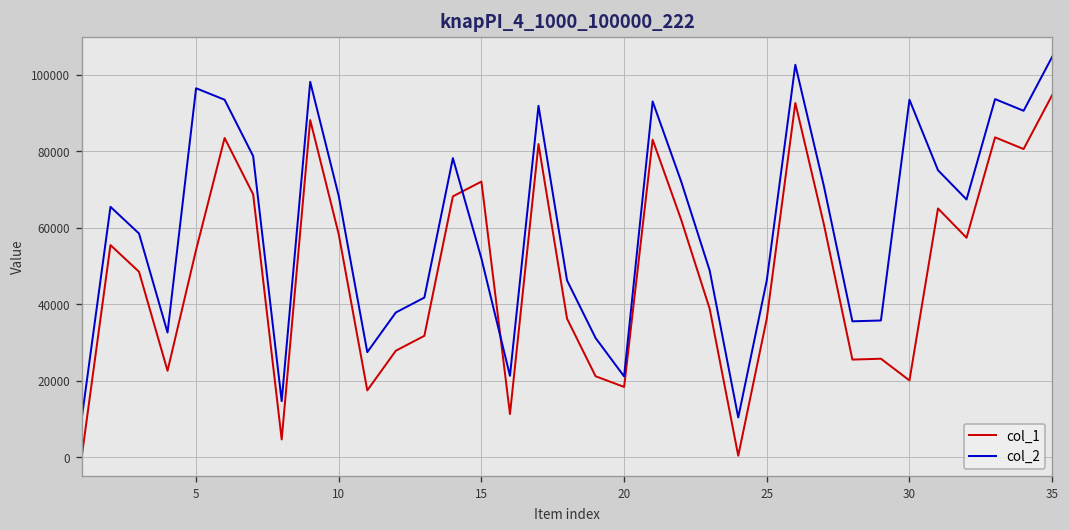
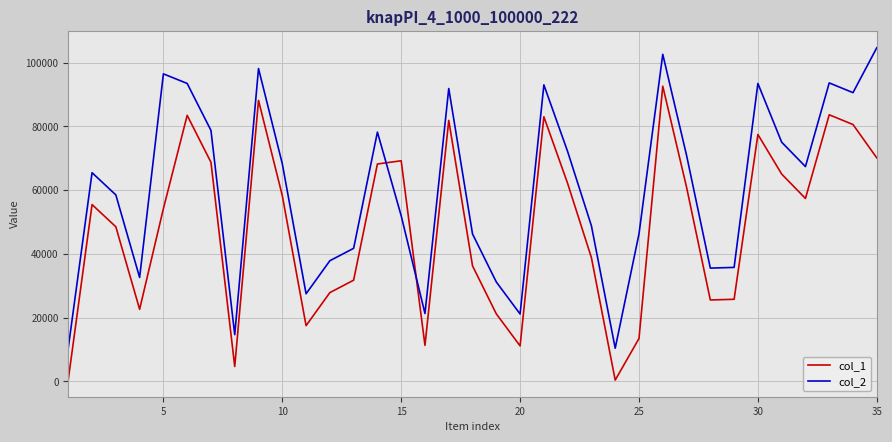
col_1, 15: 72000 -> 69000
col_1, 20: 18000 -> 11000
col_1, 25: 36000 -> 13000
col_1, 30: 20000 -> 77000
col_1, 35: 95000 -> 70000
